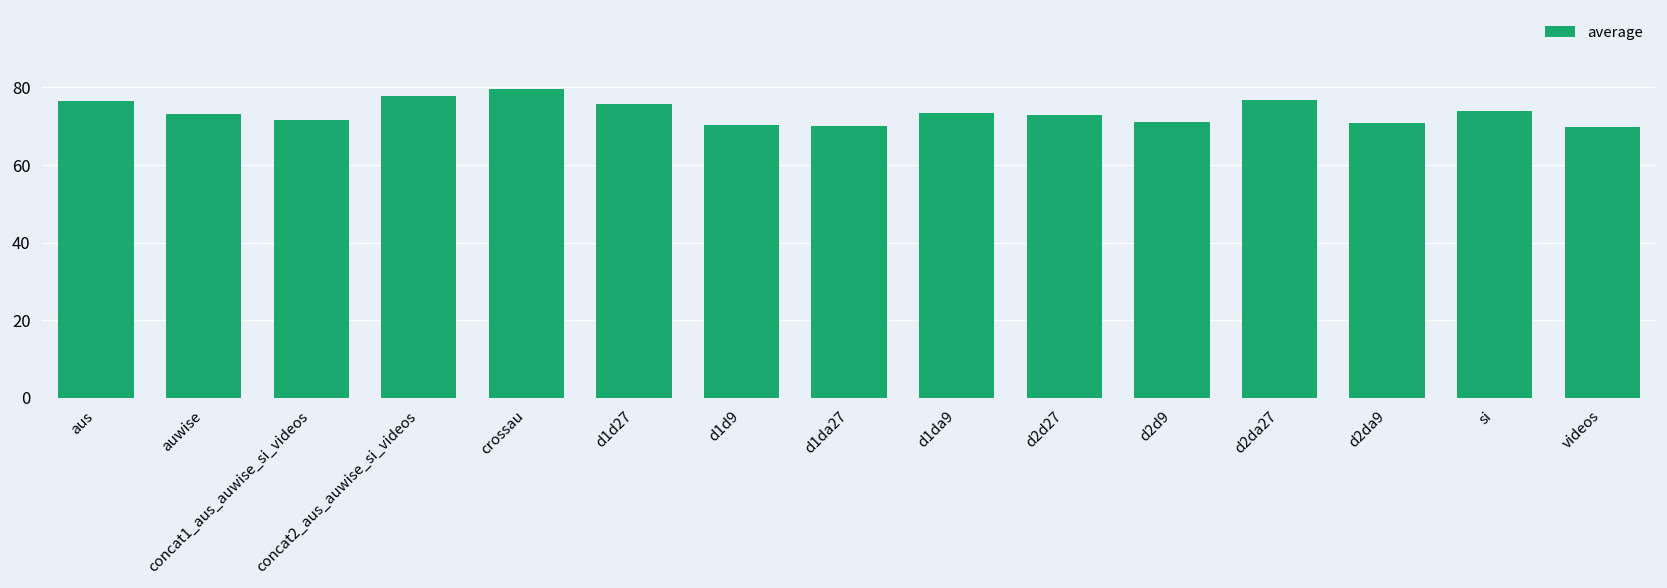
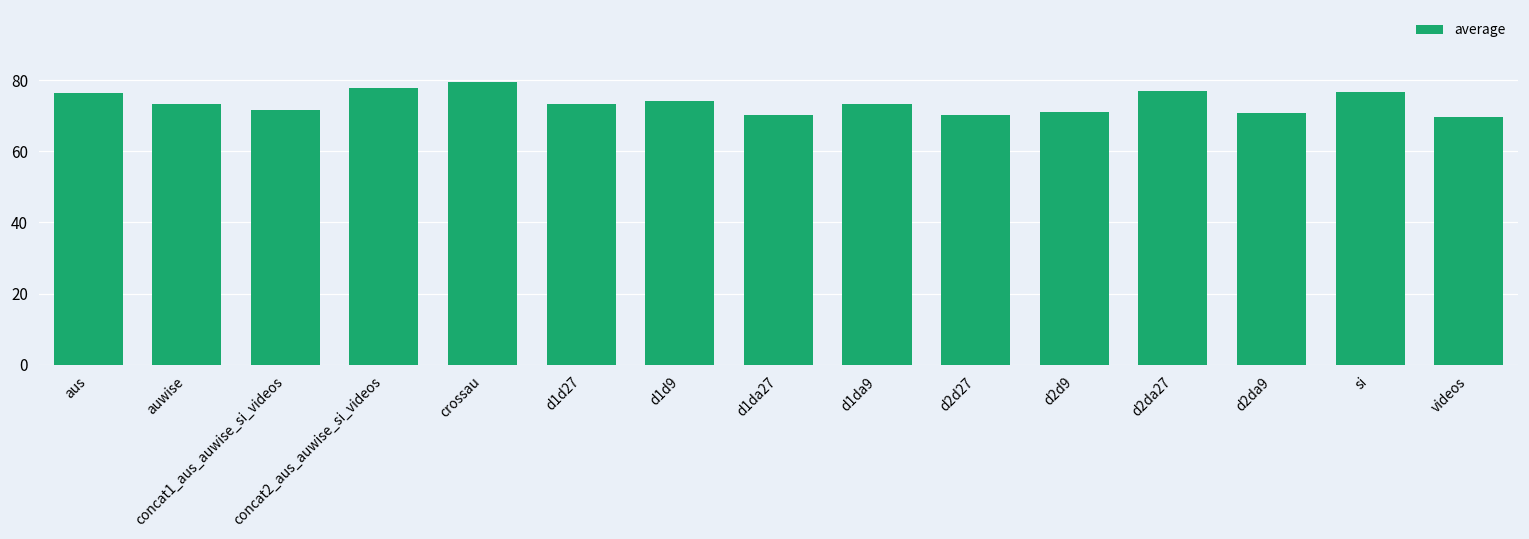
d1d27: 76 -> 73
d1d9: 70 -> 74
d2d27: 73 -> 70
si: 74 -> 77
